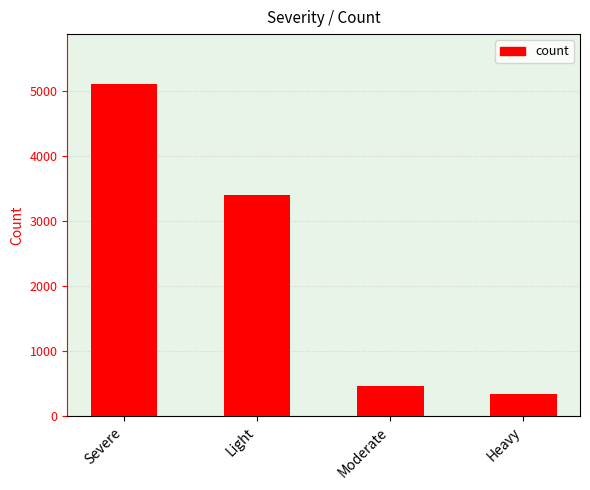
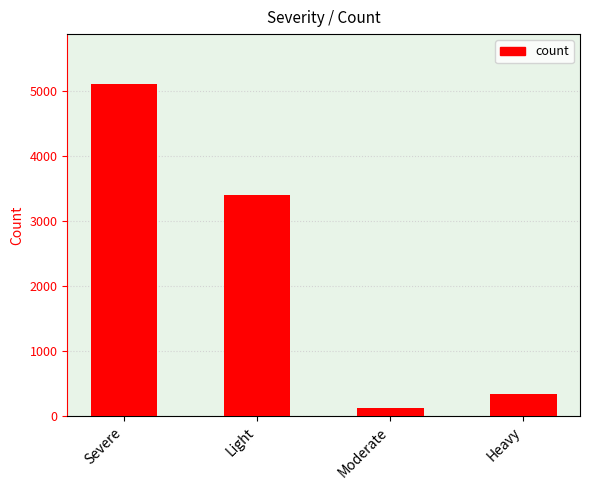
Moderate: 500 -> 100
